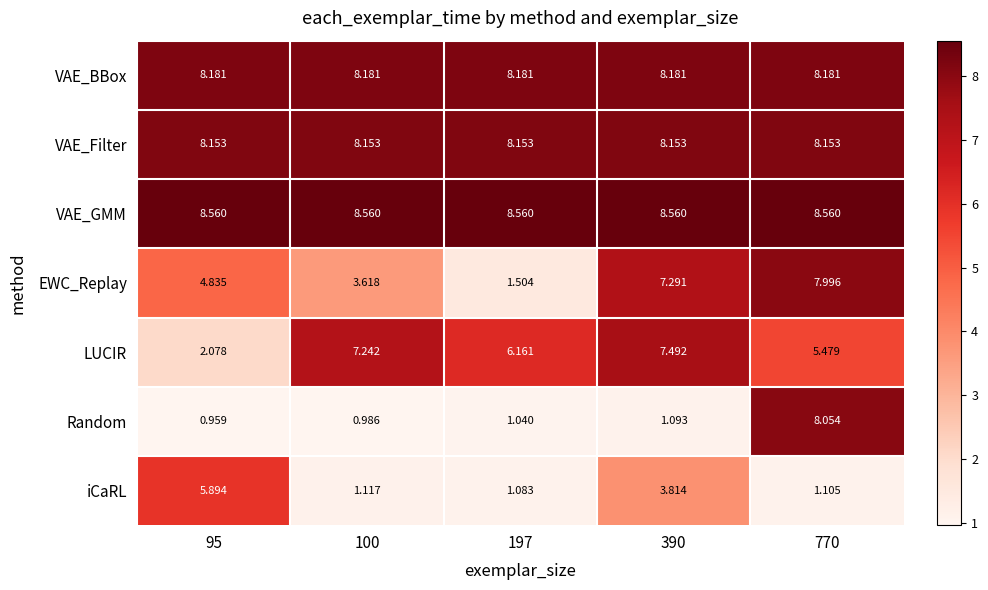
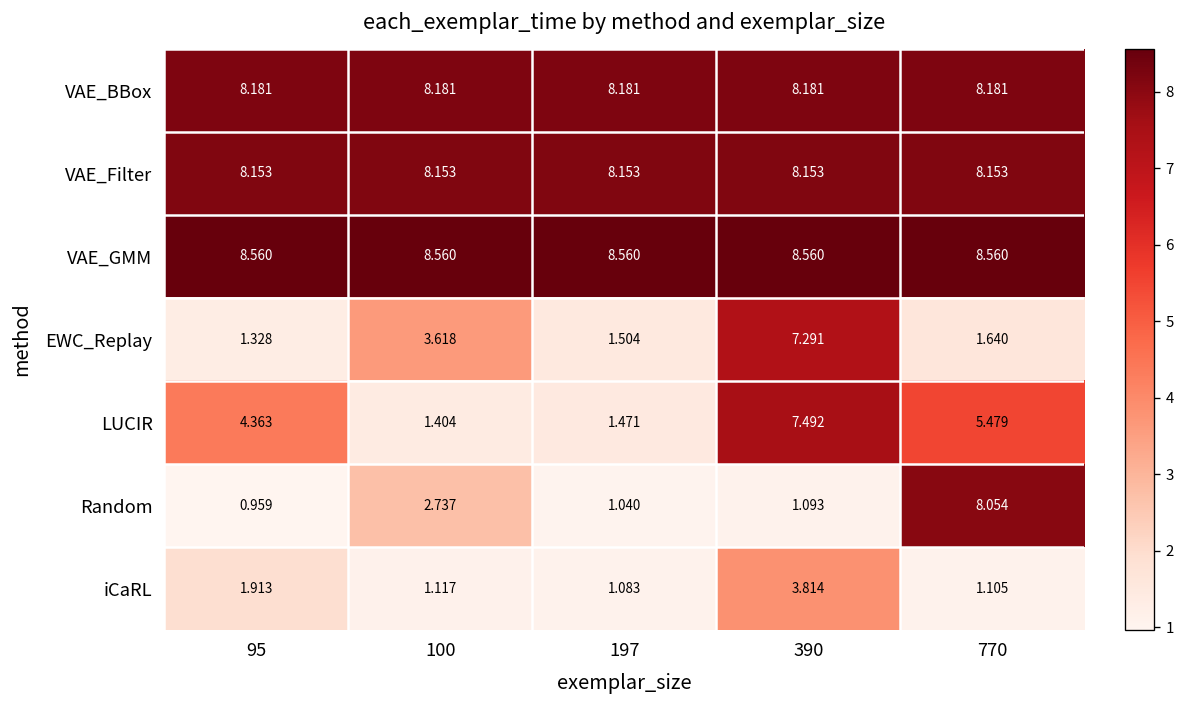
EWC_Replay, 95: 4.835 -> 1.328
EWC_Replay, 770: 7.996 -> 1.640
LUCIR, 95: 2.078 -> 4.363
LUCIR, 100: 7.242 -> 1.404
LUCIR, 197: 6.161 -> 1.471
Random, 100: 0.986 -> 2.737
iCaRL, 95: 5.894 -> 1.913
